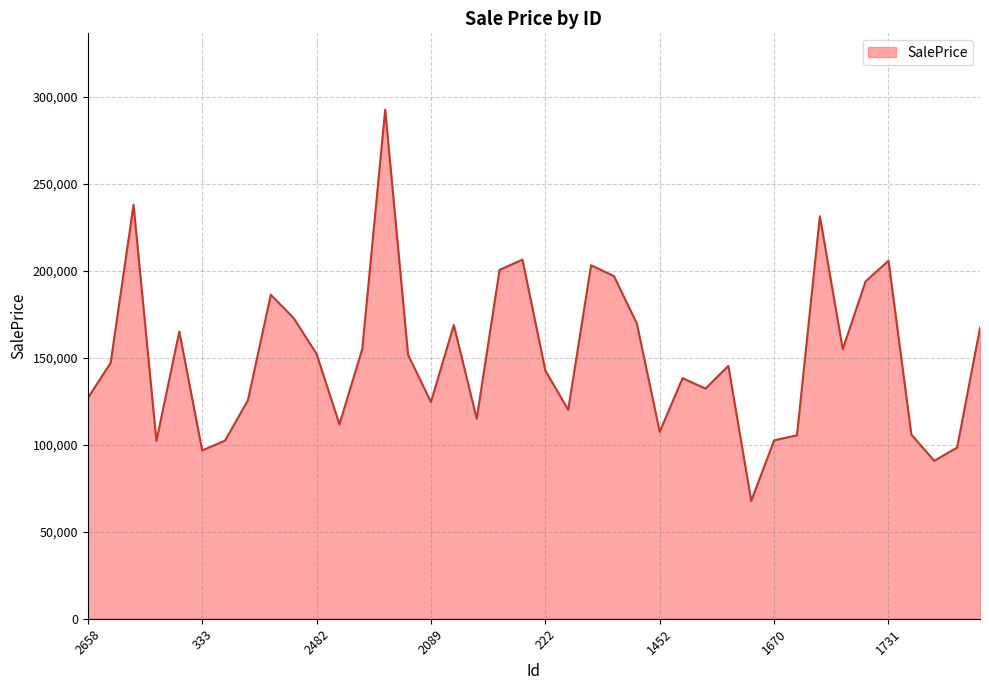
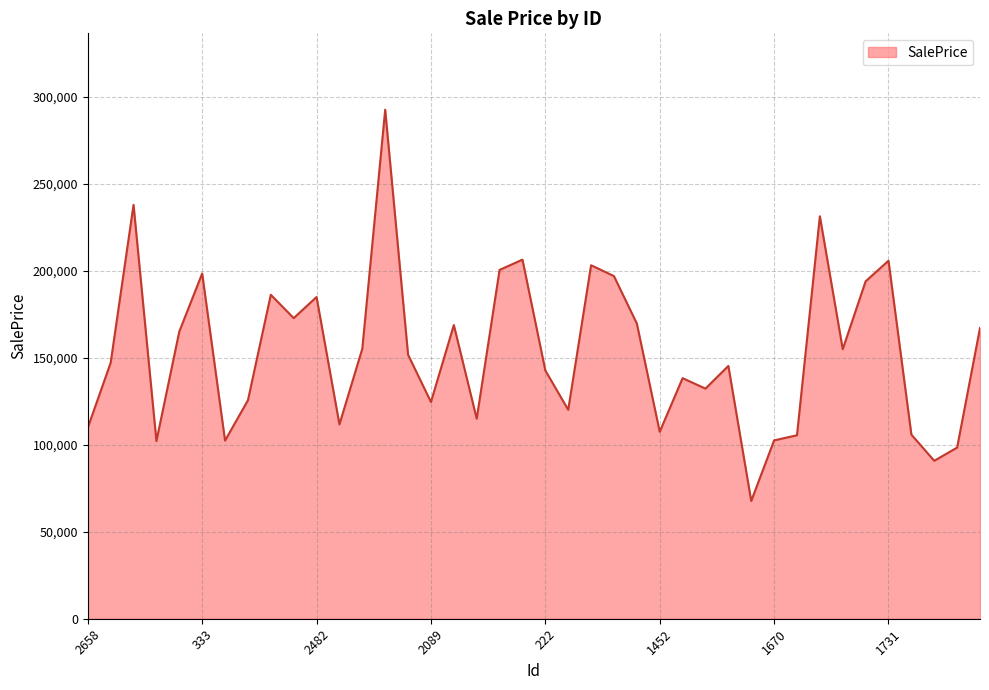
2658: 127,000 -> 110,000
333: 97,000 -> 199,000
2482: 152,000 -> 185,000
